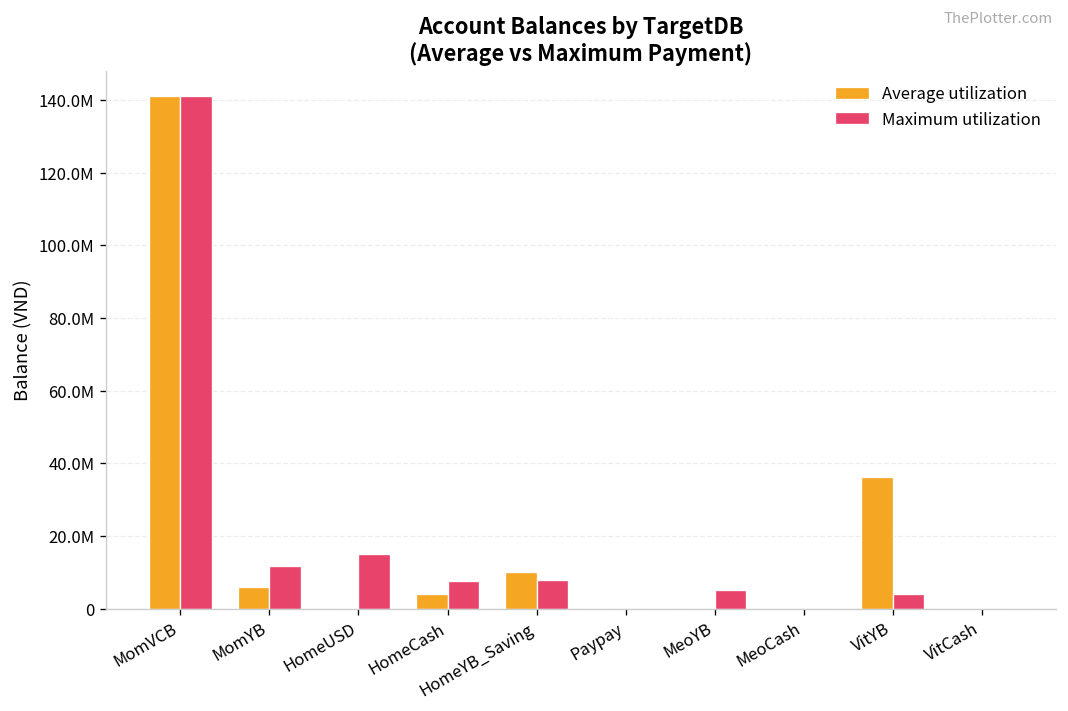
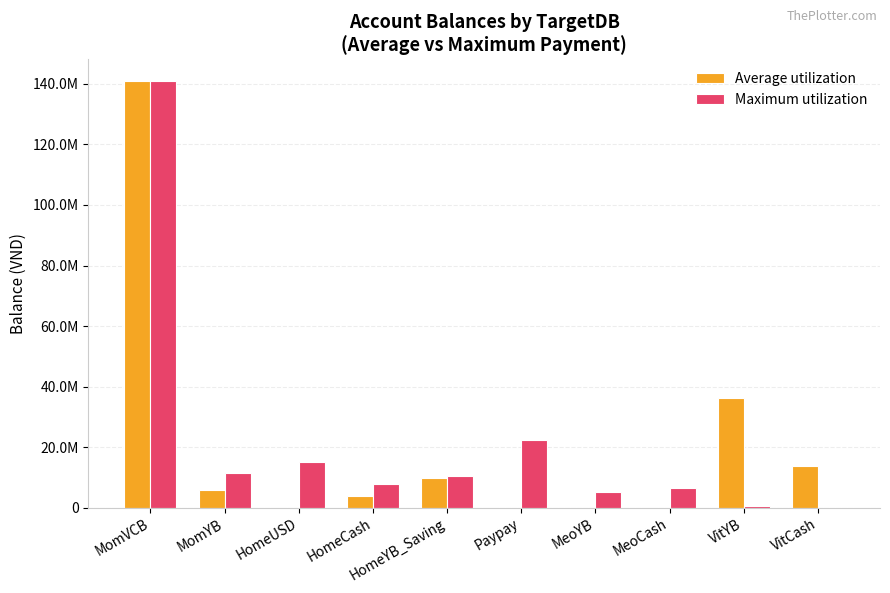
Maximum utilization, HomeYB_Saving: 8000000 -> 11000000
Maximum utilization, Paypay: 0 -> 22000000
Maximum utilization, MeoCash: 0 -> 7000000
Maximum utilization, VitYB: 4000000 -> 1000000
Average utilization, VitCash: 0 -> 14000000
